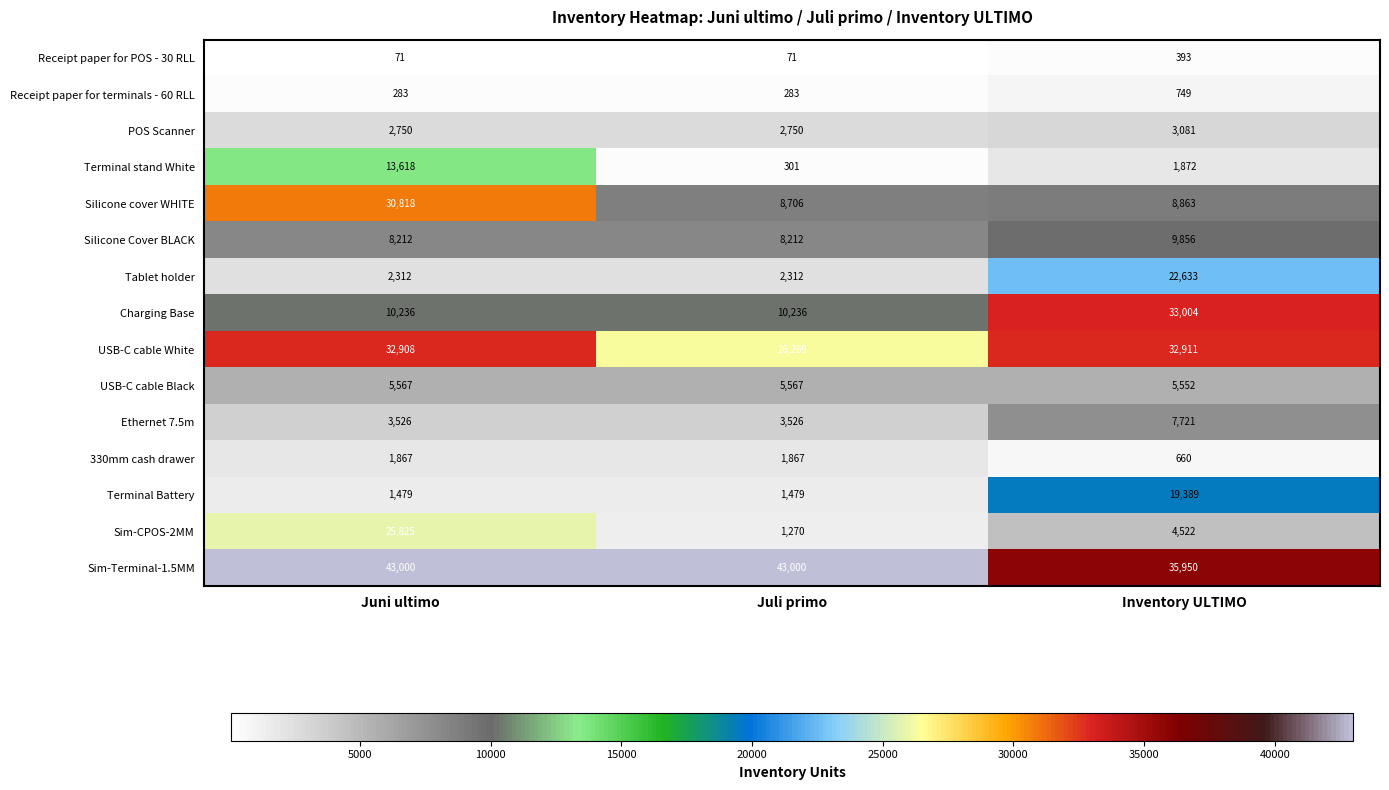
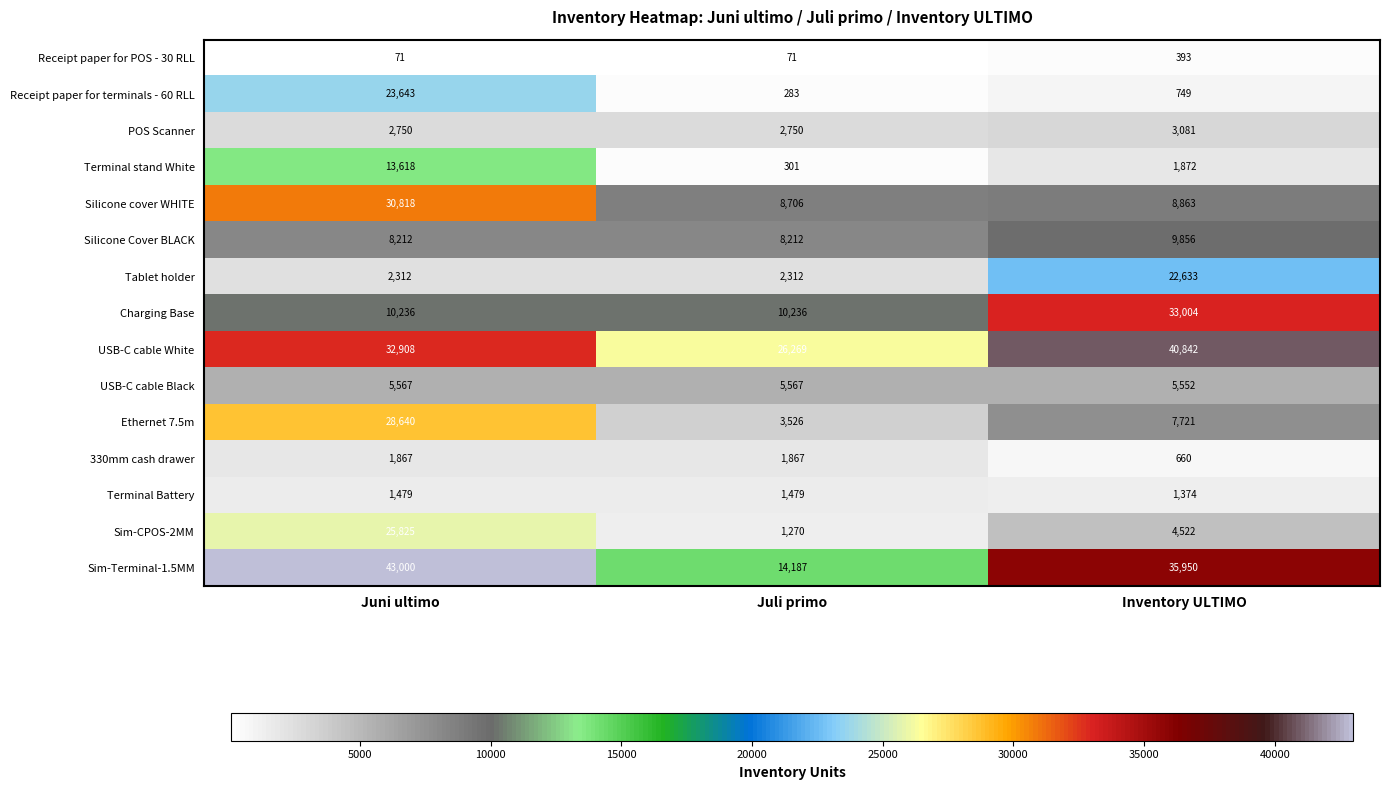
Receipt paper for terminals - 60 RLL, Juni ultimo: 283 -> 23,643
USB-C cable White, Inventory ULTIMO: 32,911 -> 40,842
Ethernet 7.5m, Juni ultimo: 3,526 -> 28,640
Terminal Battery, Inventory ULTIMO: 19,389 -> 1,374
Sim-Terminal-1.5MM, Juli primo: 43,000 -> 14,187
